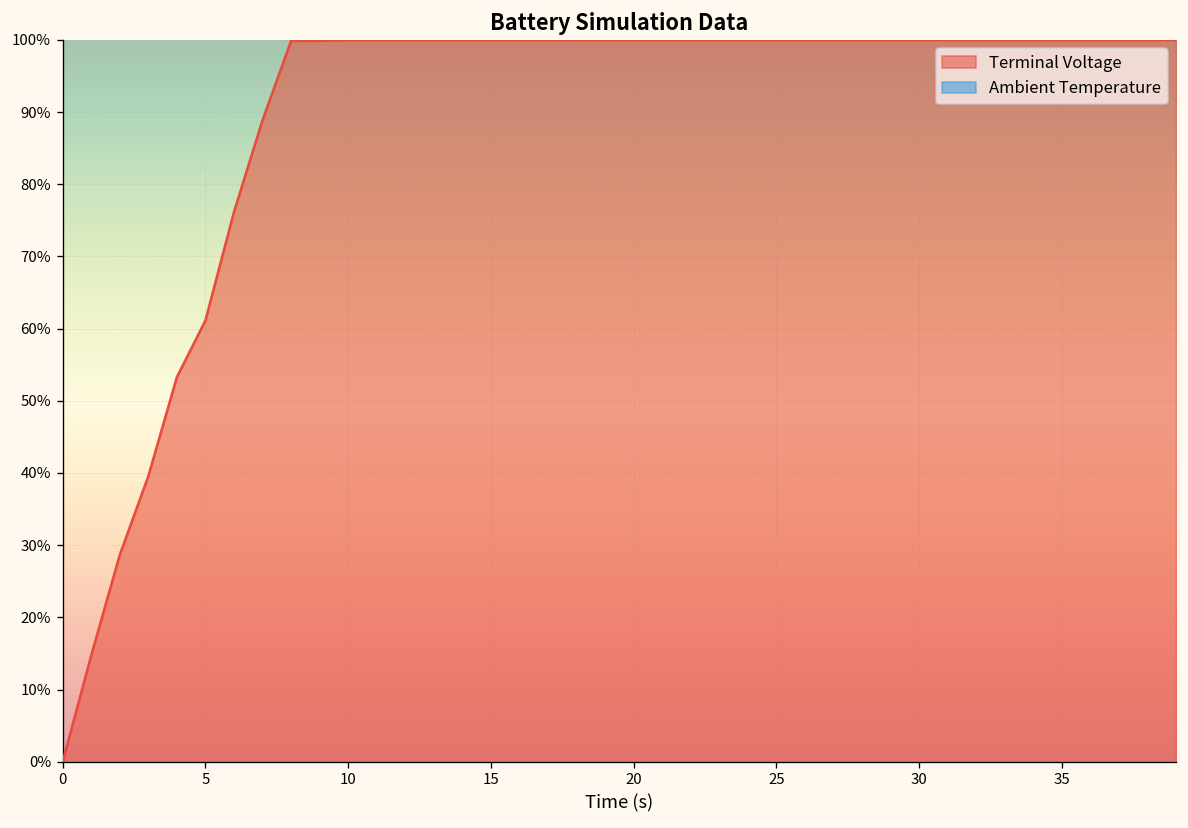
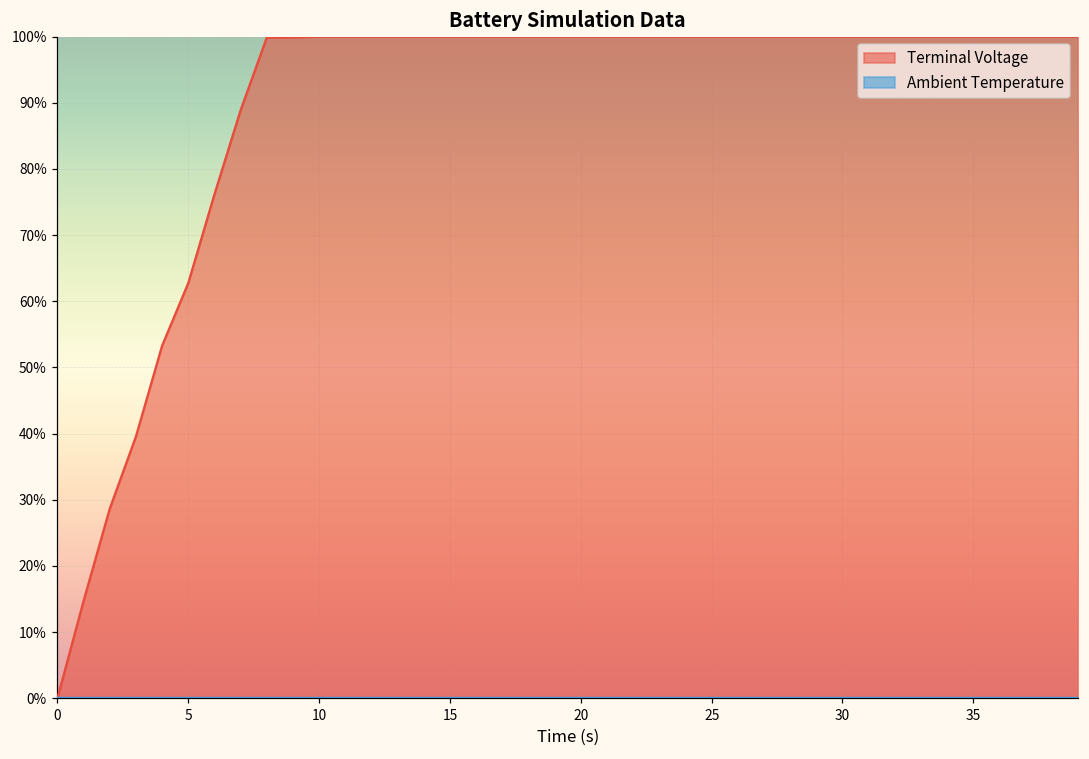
Terminal Voltage, 5: 61% -> 63%
